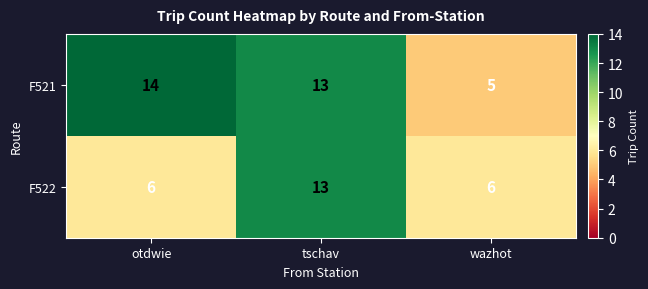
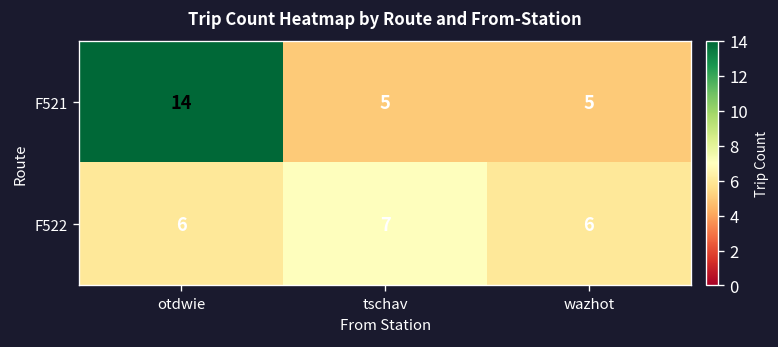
F521, tschav: 13 -> 5
F522, tschav: 13 -> 7
